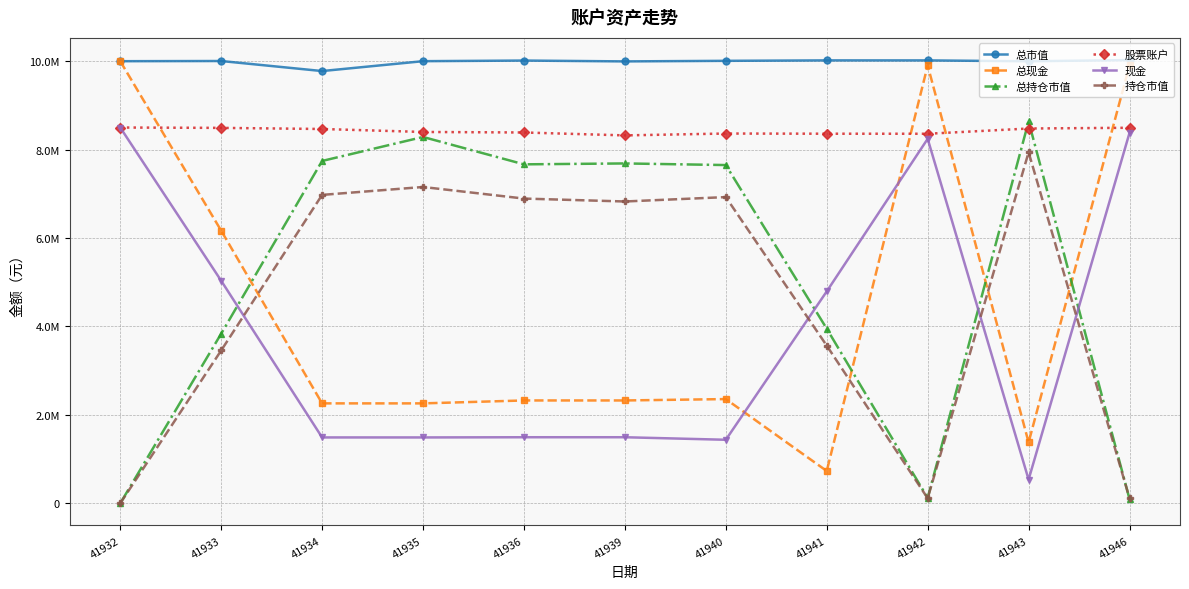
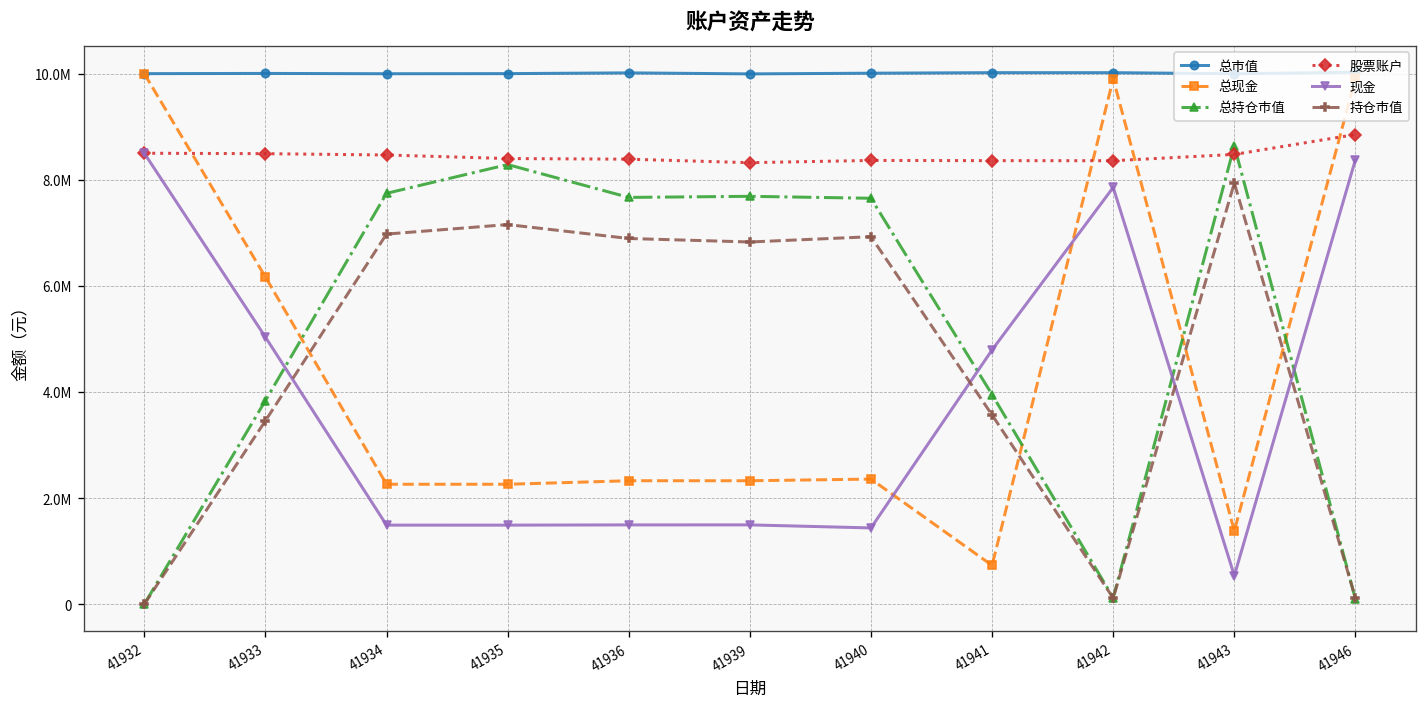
总市值, 41934: 9800000 -> 10000000
现金, 41942: 8200000 -> 7900000
股票账户, 41946: 8500000 -> 8900000
